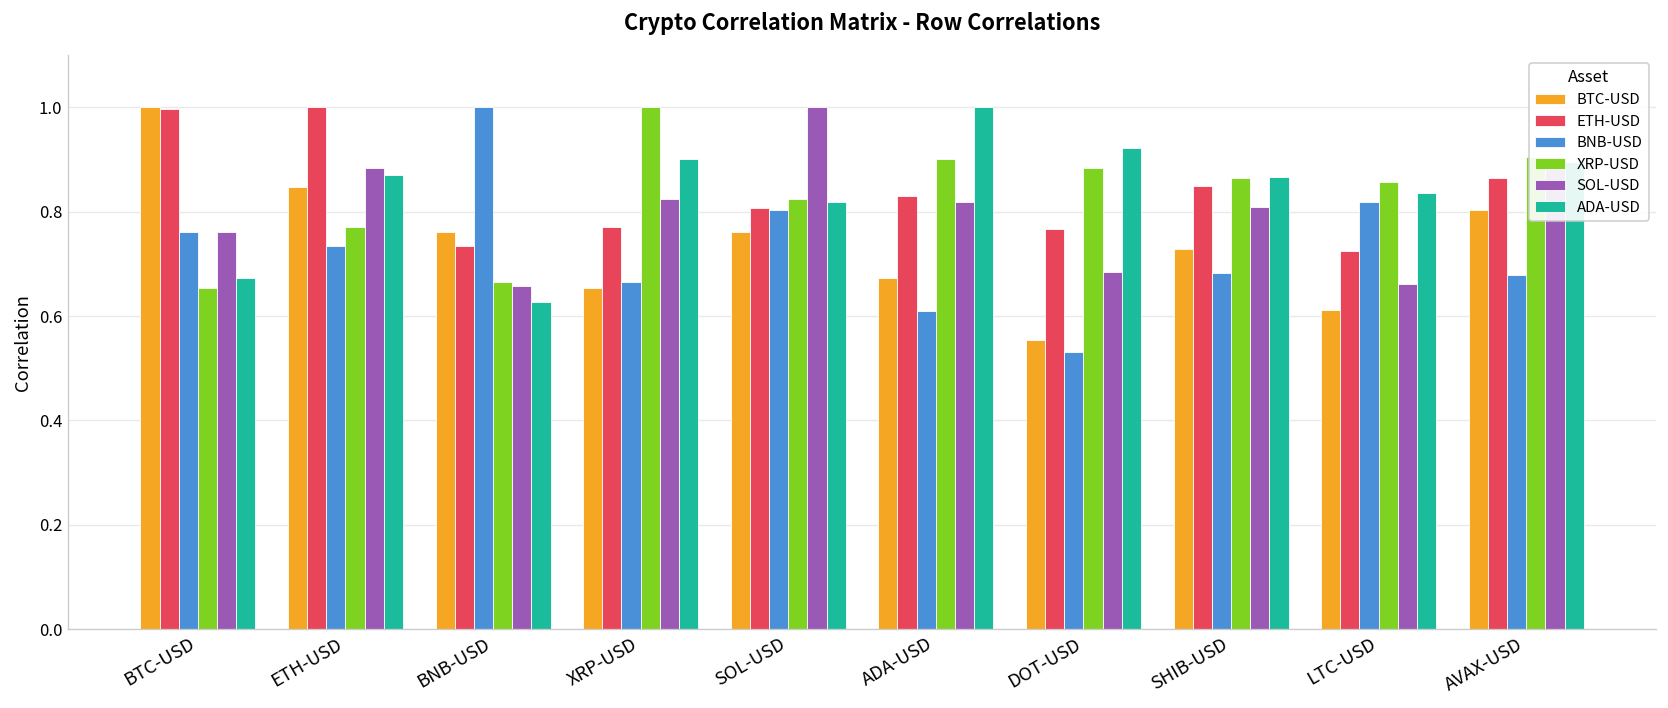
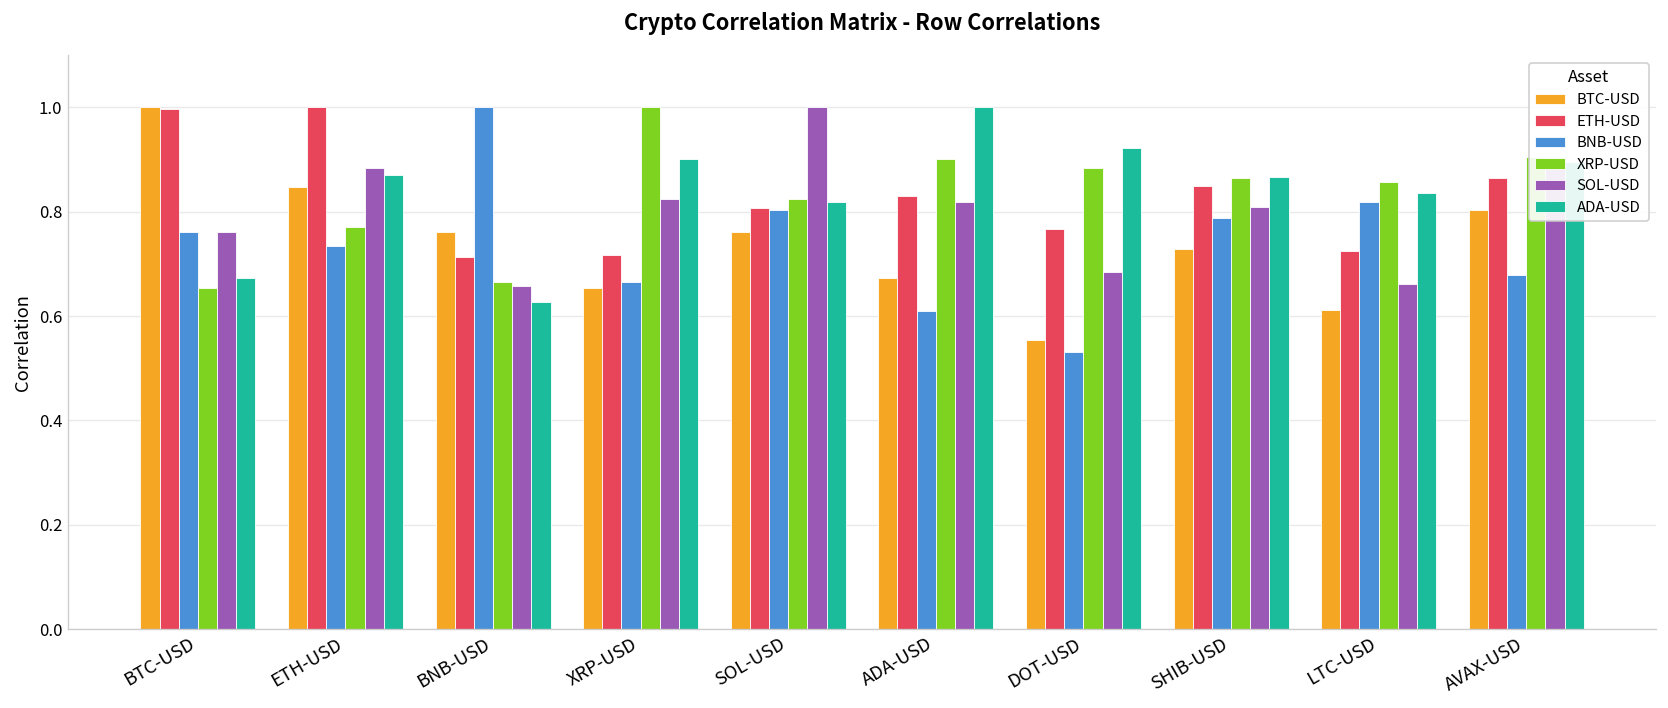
ETH-USD, BNB-USD: 0.73 -> 0.71
ETH-USD, XRP-USD: 0.77 -> 0.72
BNB-USD, SHIB-USD: 0.68 -> 0.79
